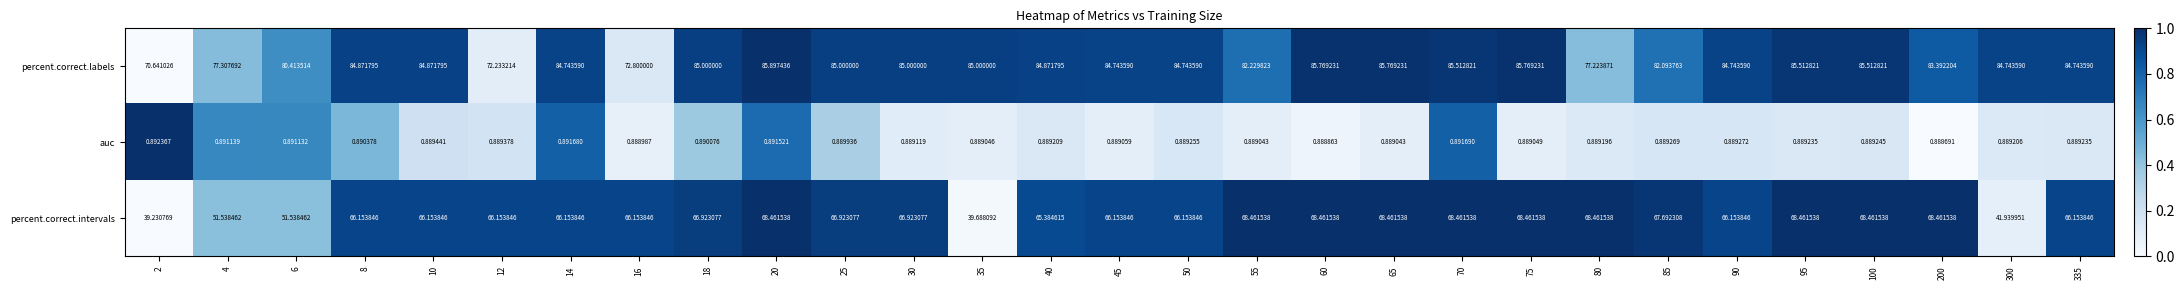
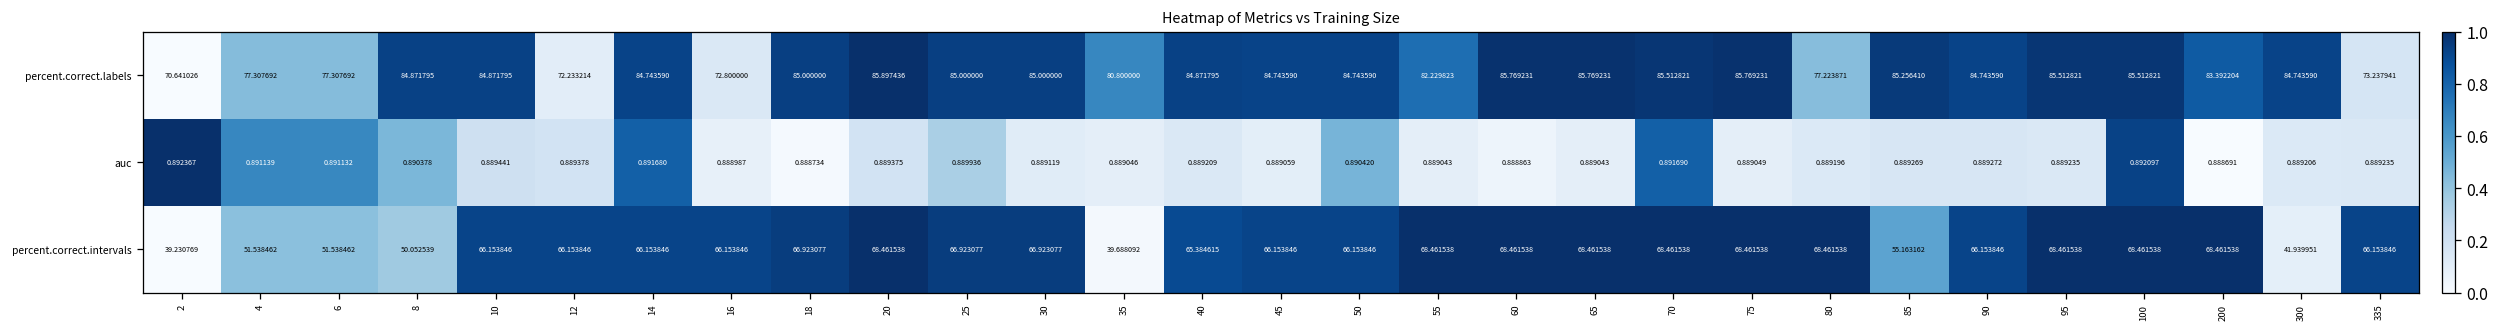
percent.correct.labels, 6: 80.413514 -> 77.307692
percent.correct.labels, 35: 85.000000 -> 80.800000
percent.correct.labels, 85: 82.093763 -> 85.256410
percent.correct.labels, 335: 84.743590 -> 73.237941
auc, 18: 0.890076 -> 0.888734
auc, 20: 0.891521 -> 0.889375
auc, 50: 0.889255 -> 0.890420
auc, 100: 0.889245 -> 0.892097
percent.correct.intervals, 8: 66.153846 -> 50.052539
percent.correct.intervals, 85: 67.692308 -> 55.163162
